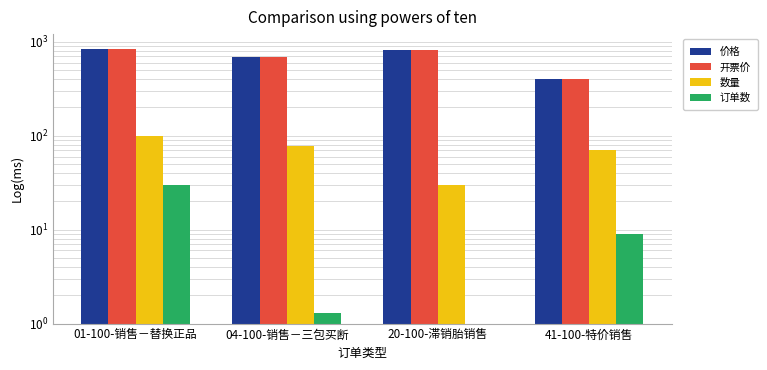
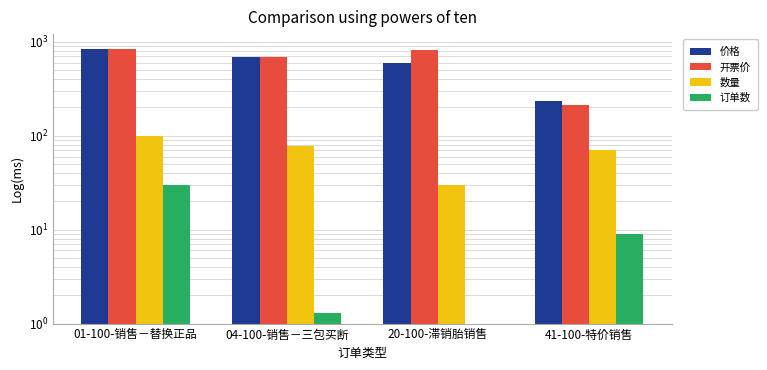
价格, 20-100-滞销胎销售: 800 -> 600
价格, 41-100-特价销售: 400 -> 230
开票价, 41-100-特价销售: 400 -> 210
